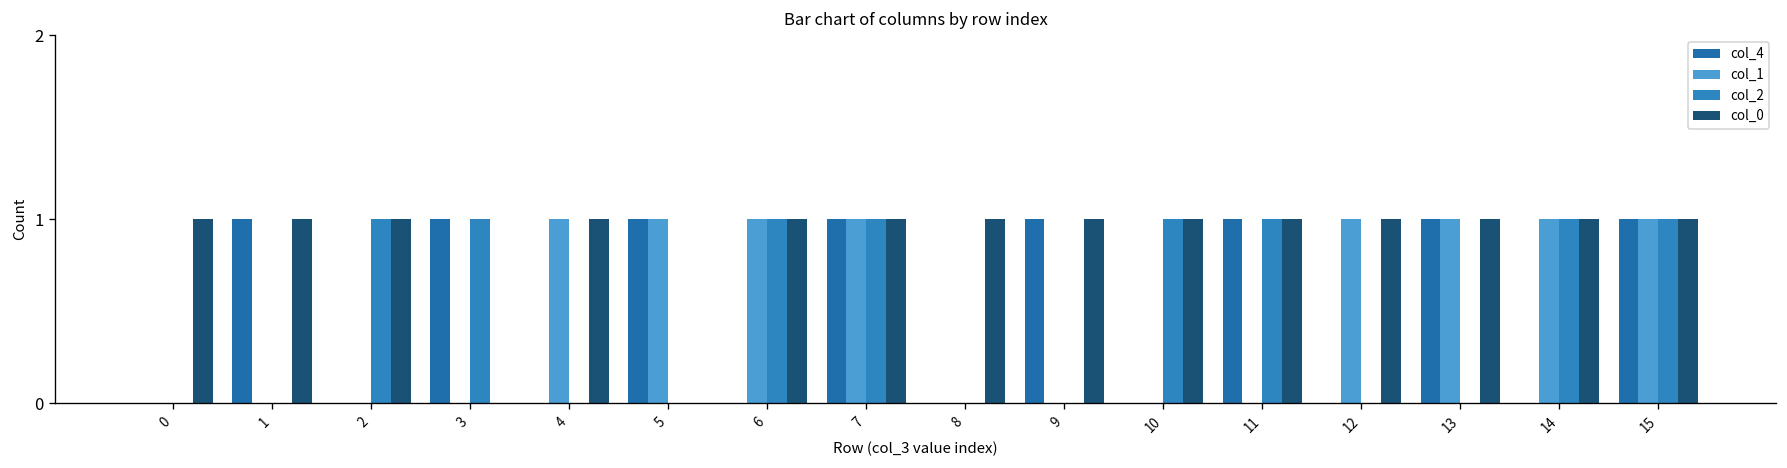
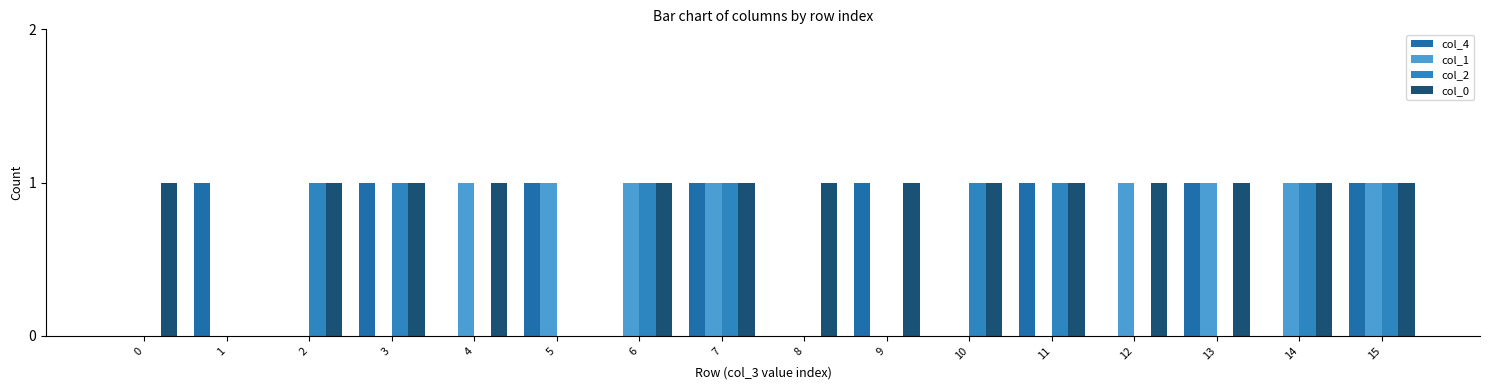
col_0, 1: 1 -> 0
col_0, 3: 0 -> 1
